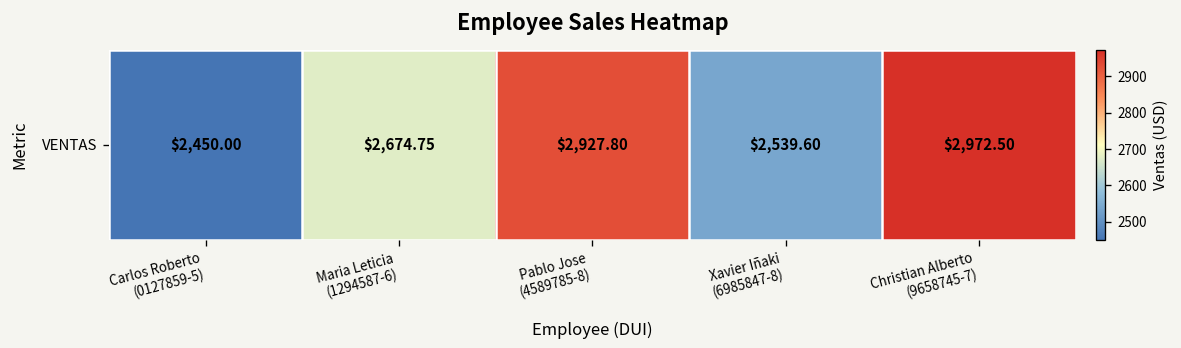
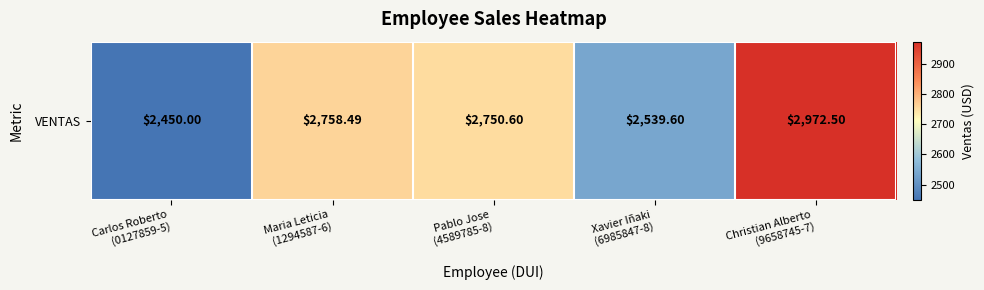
VENTAS, Maria Leticia (1294587-6): $2,674.75 -> $2,758.49
VENTAS, Pablo Jose (4589785-8): $2,927.80 -> $2,750.60
